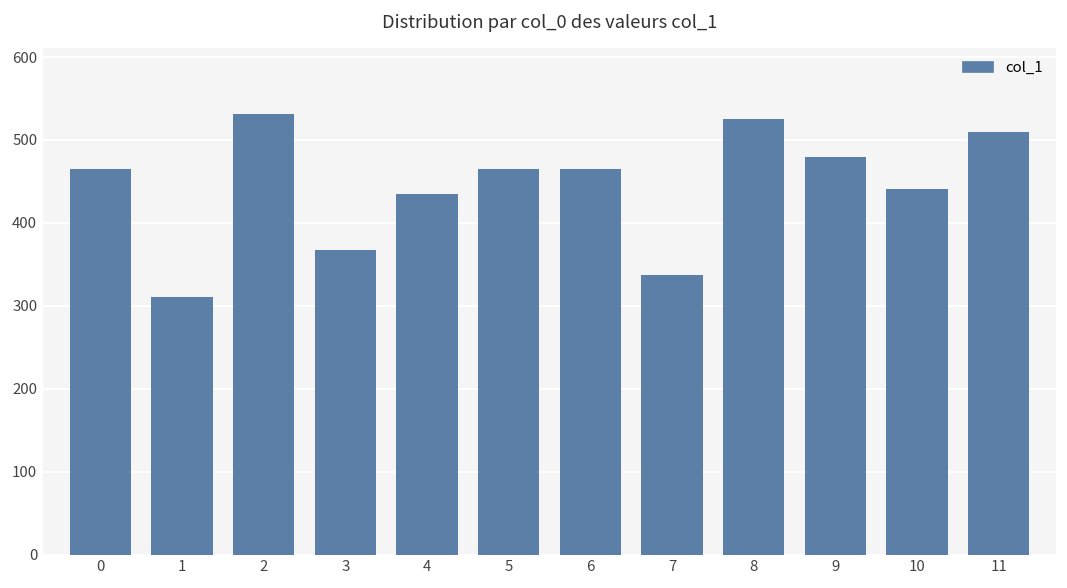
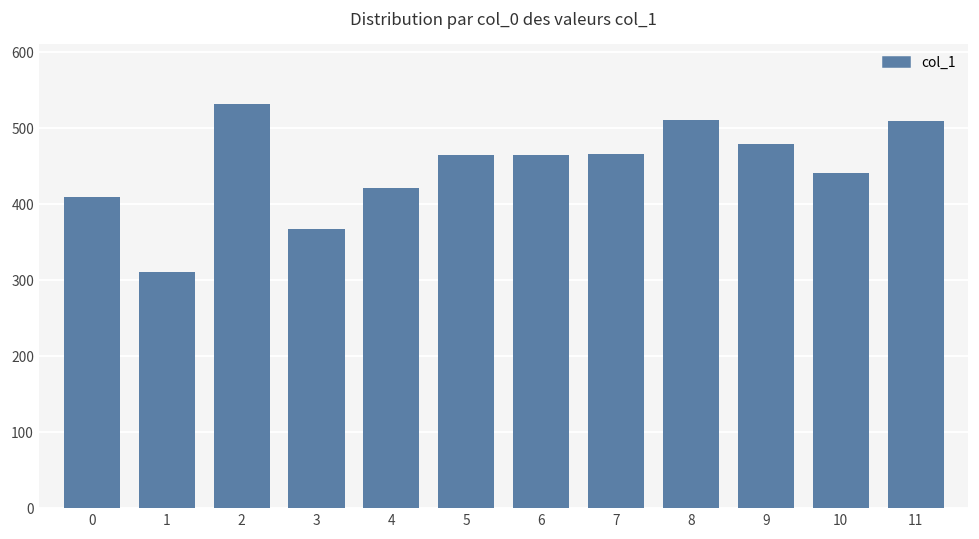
0: 460 -> 410
4: 430 -> 420
7: 340 -> 470
8: 530 -> 510
